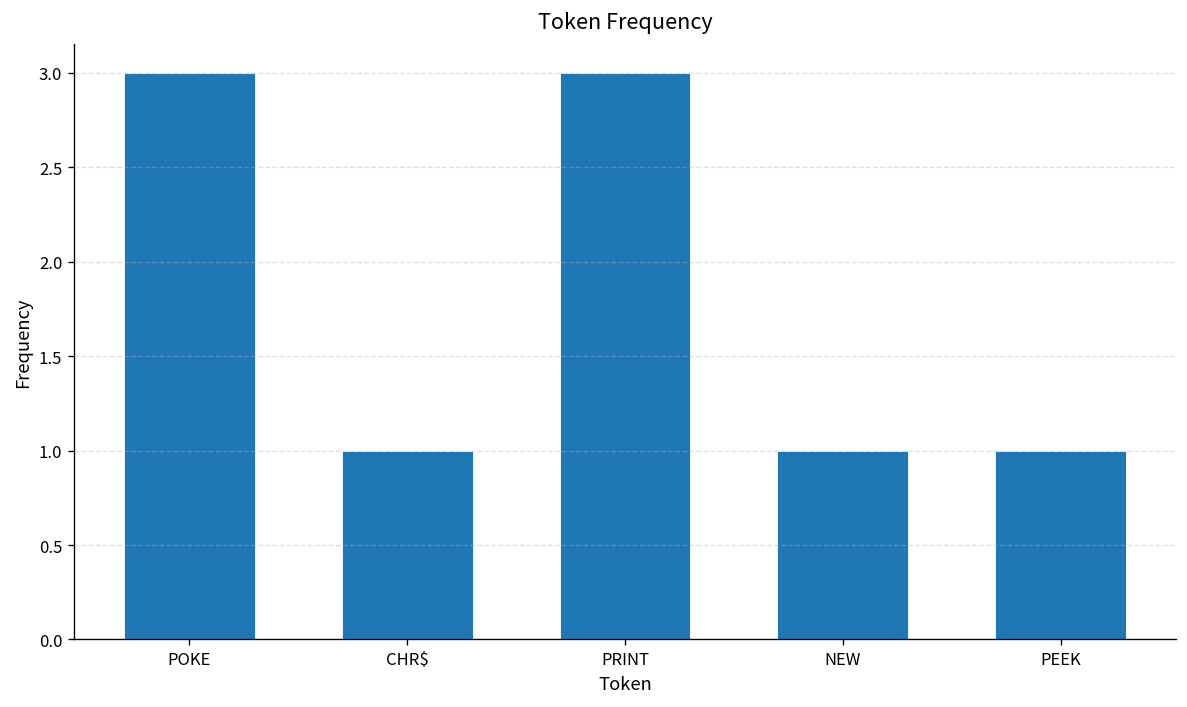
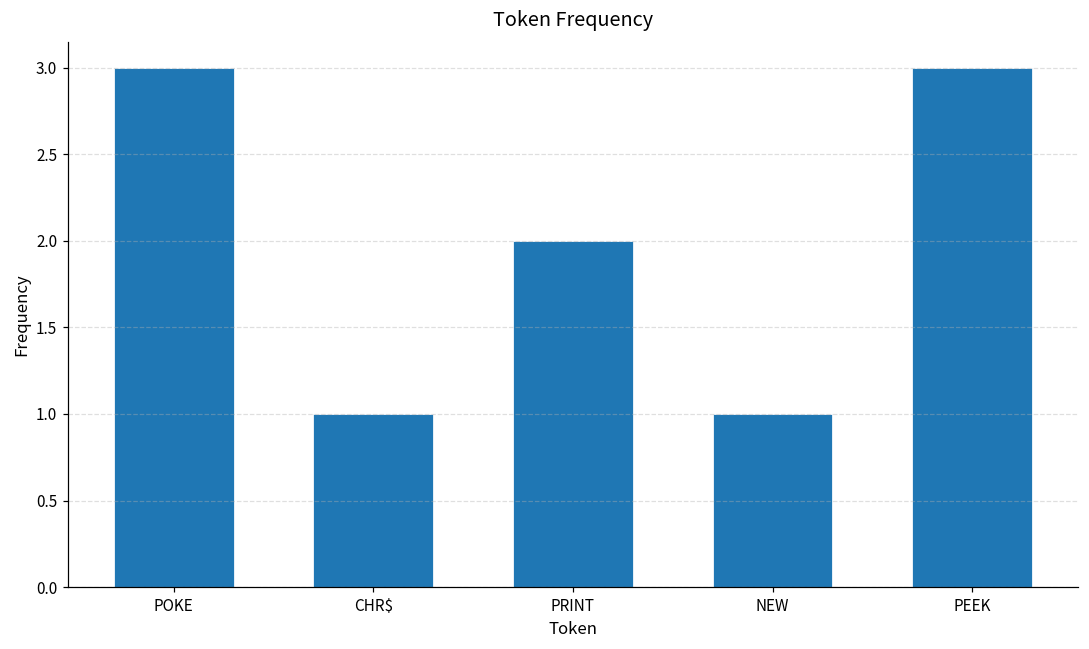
PRINT: 3 -> 2
PEEK: 1 -> 3
